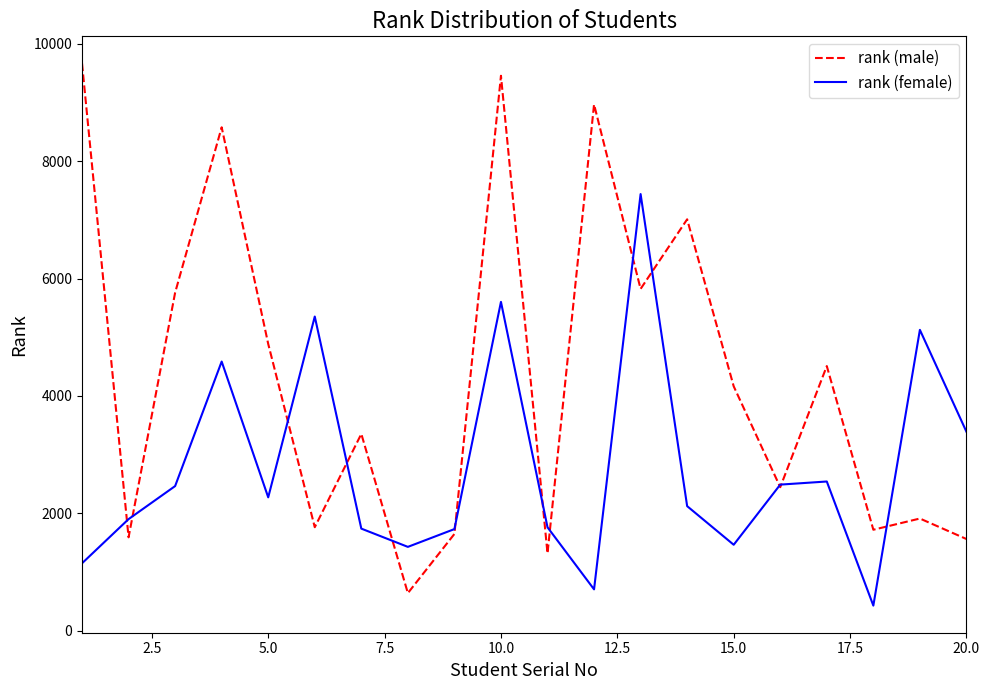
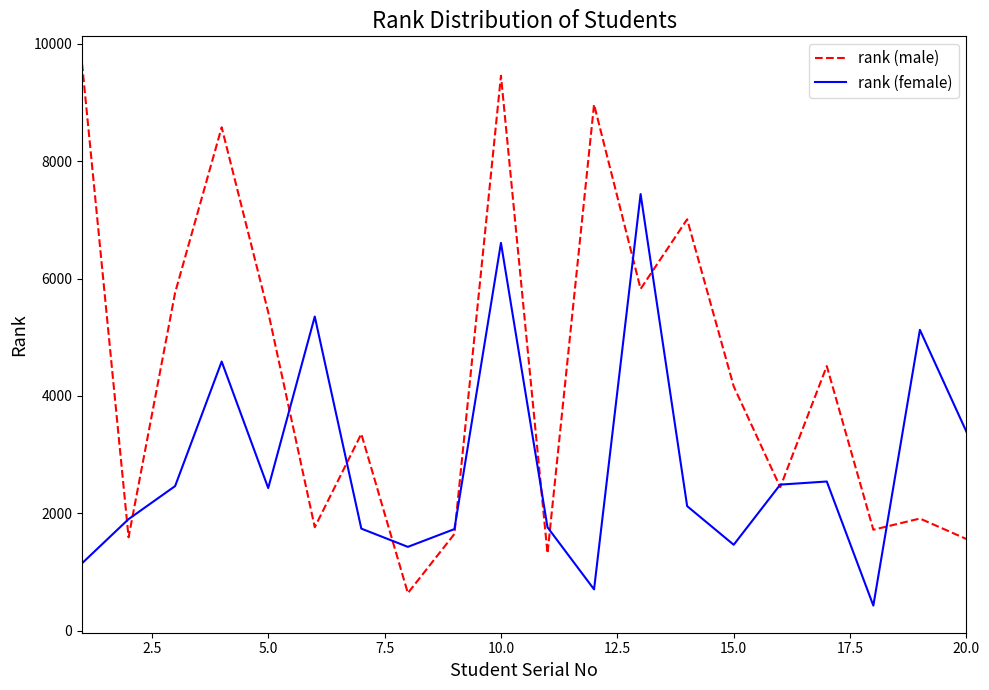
rank (male), 5.0: 4900 -> 5400
rank (female), 5.0: 2300 -> 2400
rank (female), 10.0: 5600 -> 6600
